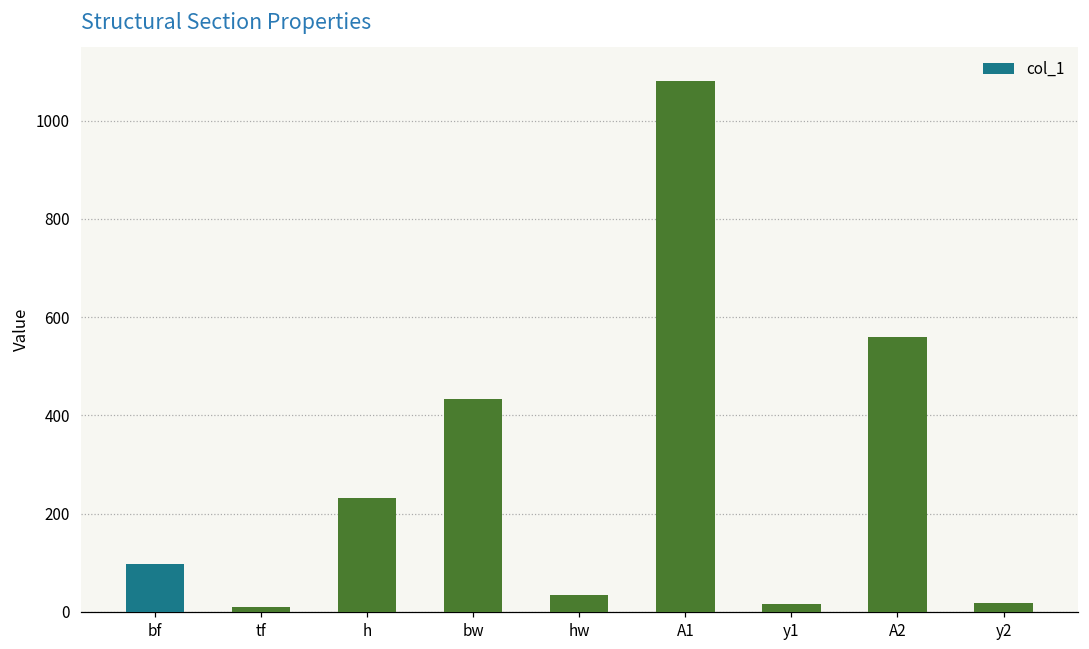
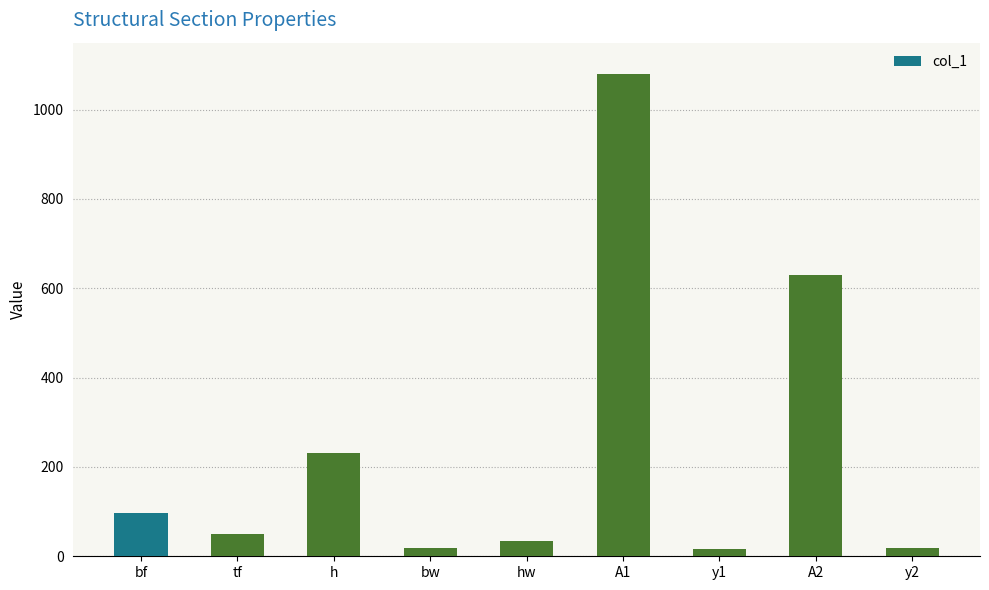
tf: 10 -> 50
bw: 430 -> 20
A2: 560 -> 630
